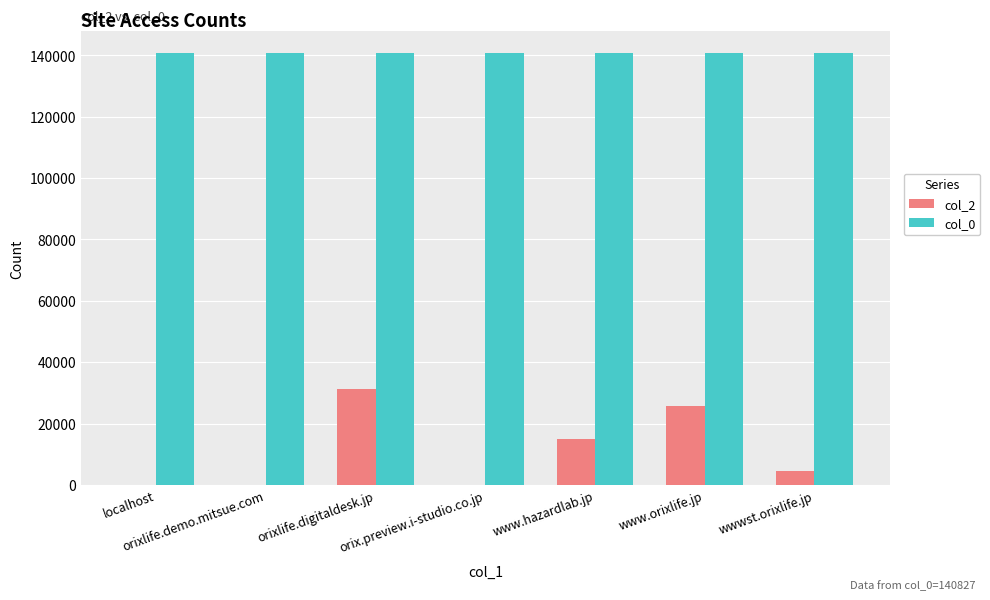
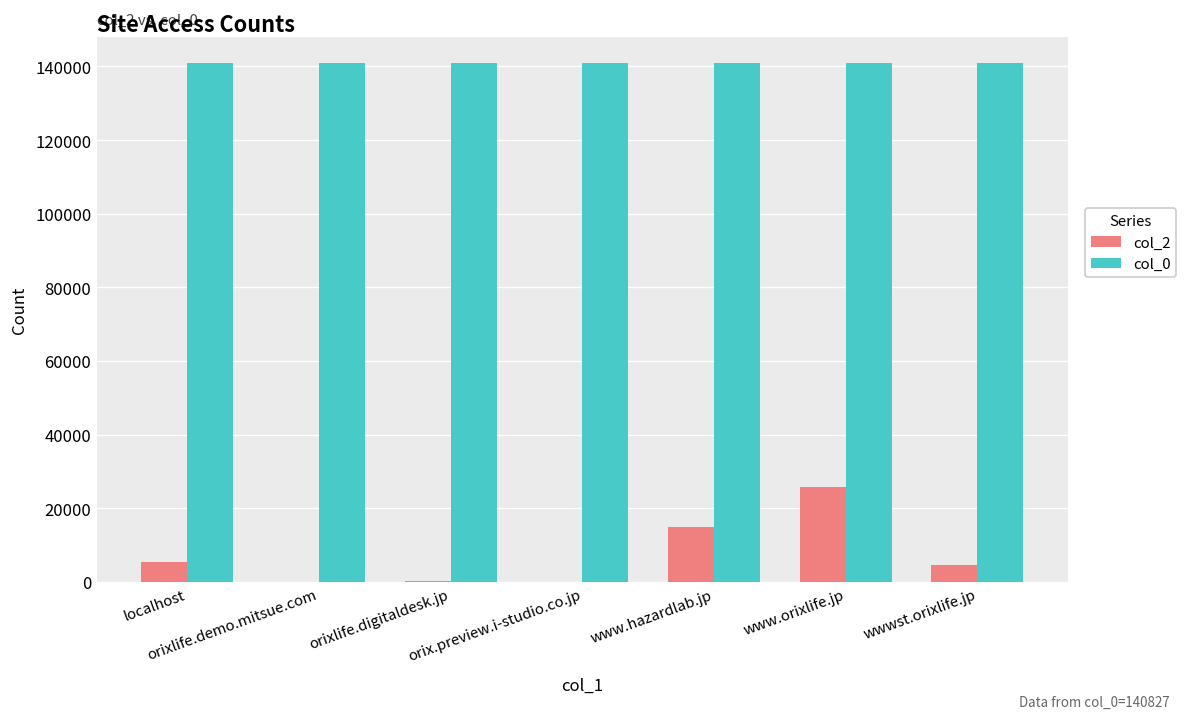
col_2, localhost: 0 -> 5000
col_2, orixlife.digitaldesk.jp: 31000 -> 0
